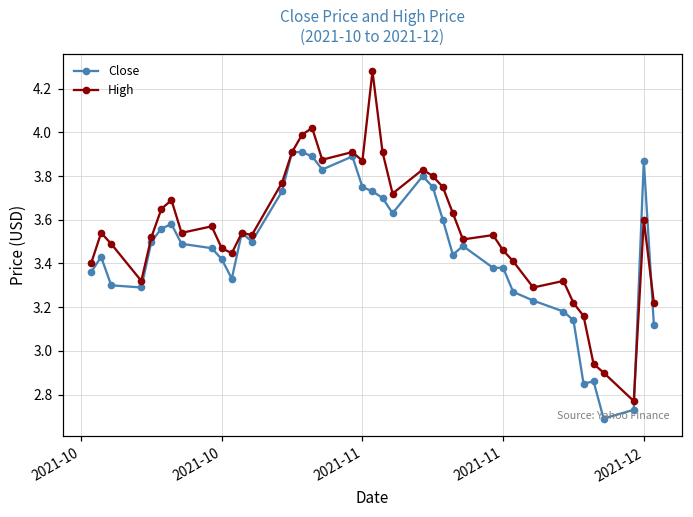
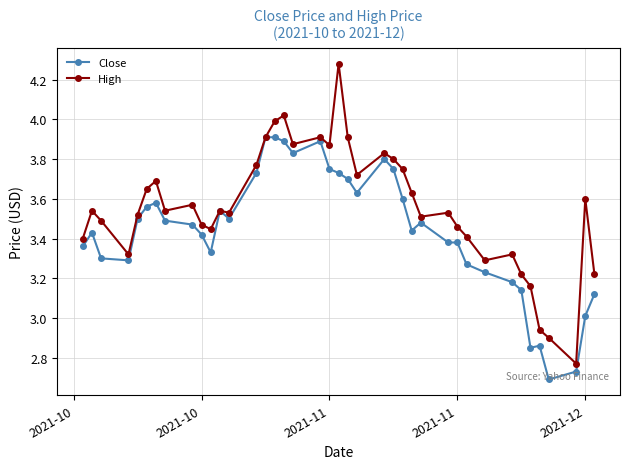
Close, 2021-12: 3.87 -> 3.01
